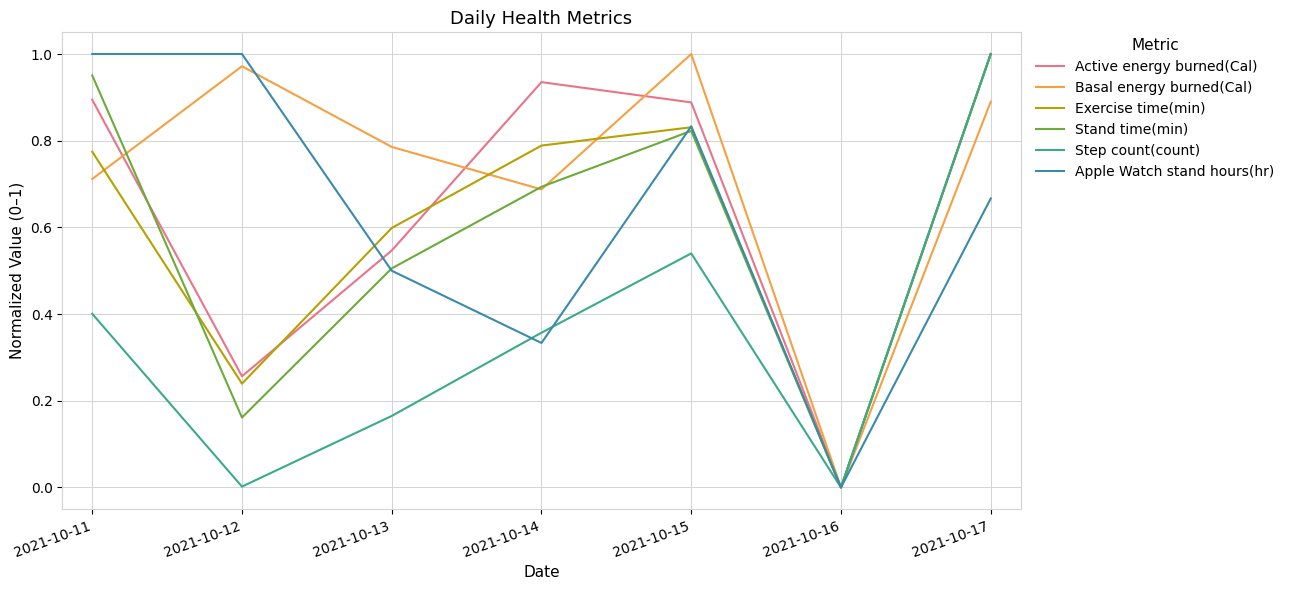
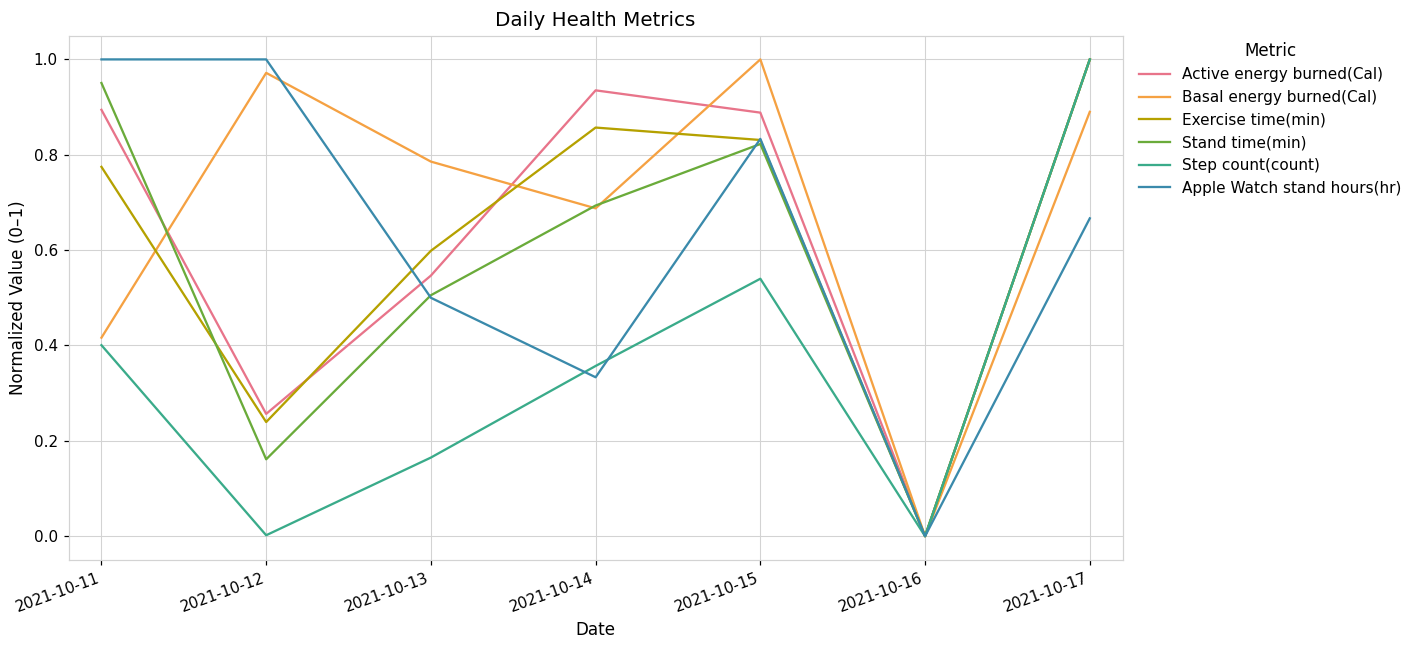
Basal energy burned(Cal), 2021-10-11: 0.71 -> 0.42
Exercise time(min), 2021-10-14: 0.79 -> 0.86
